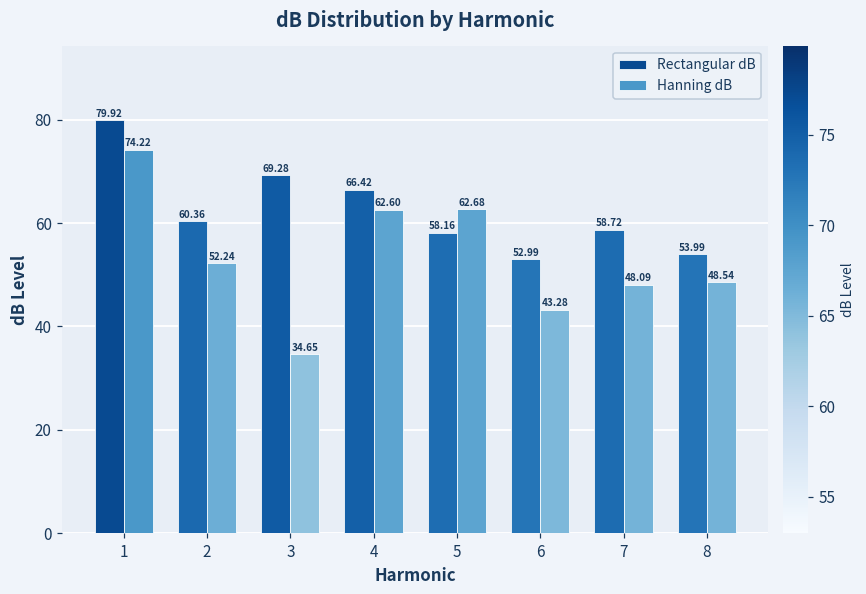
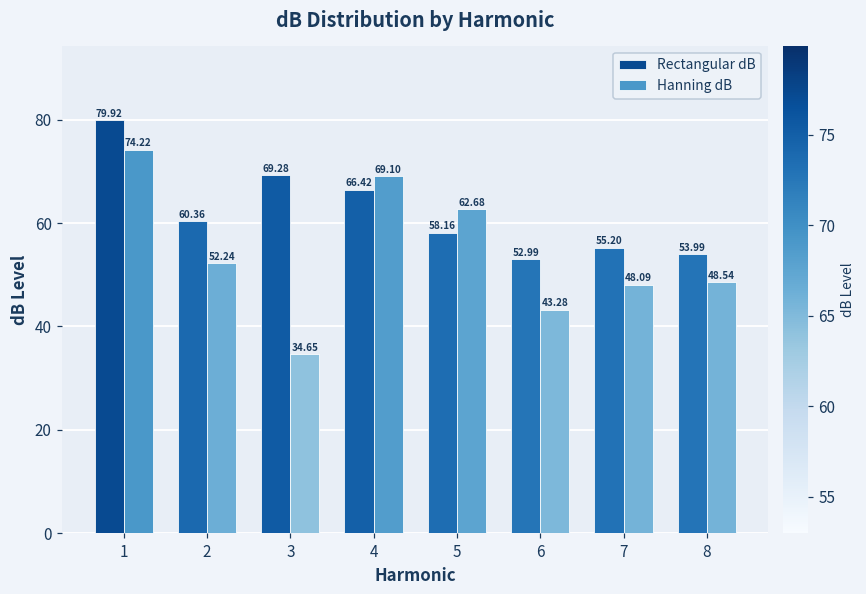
Hanning dB, 4: 62.60 -> 69.10
Rectangular dB, 7: 58.72 -> 55.20
